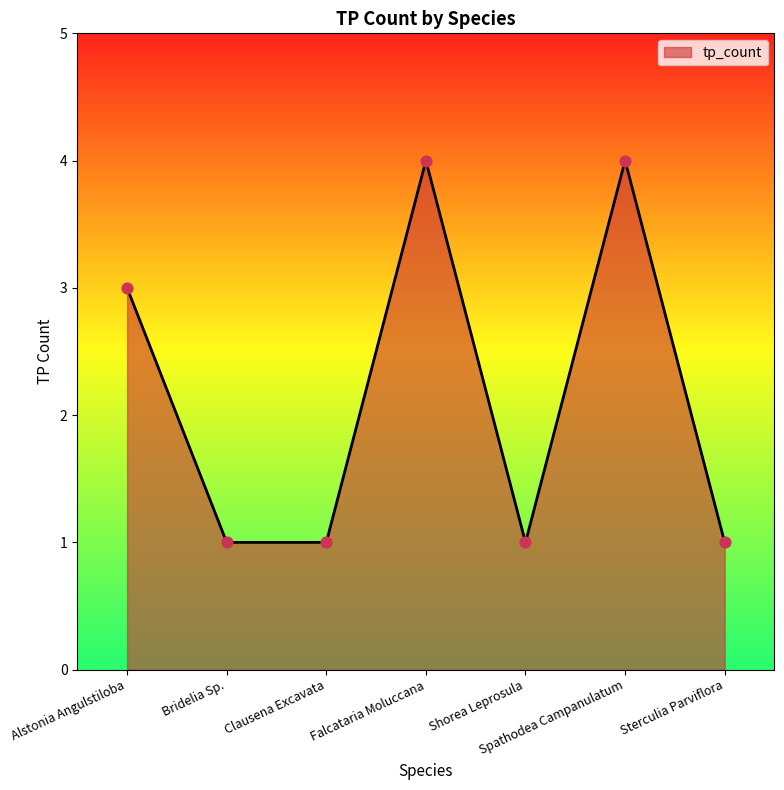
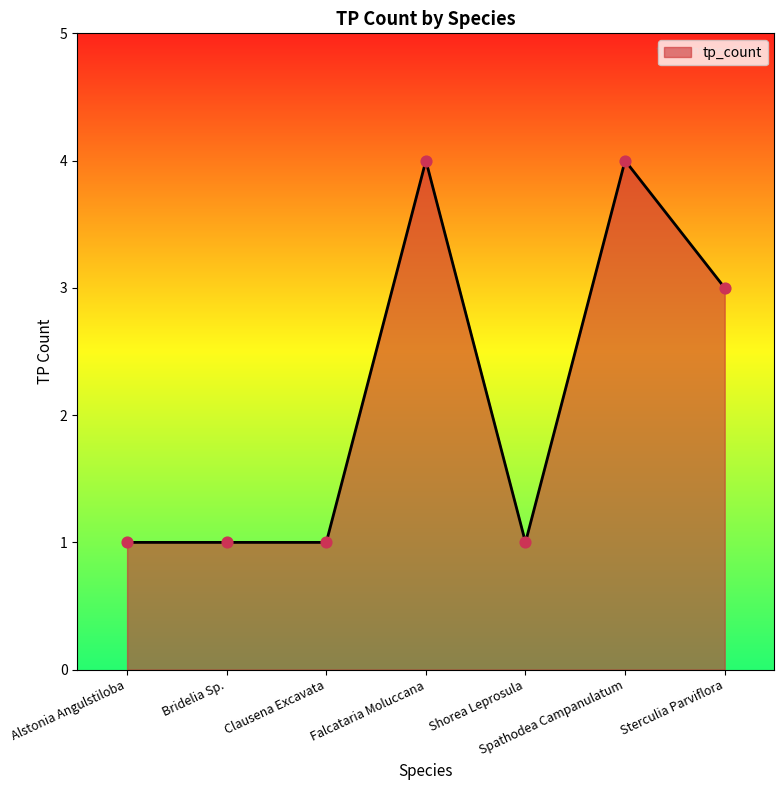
Alstonia Angulstiloba: 3 -> 1
Sterculia Parviflora: 1 -> 3
